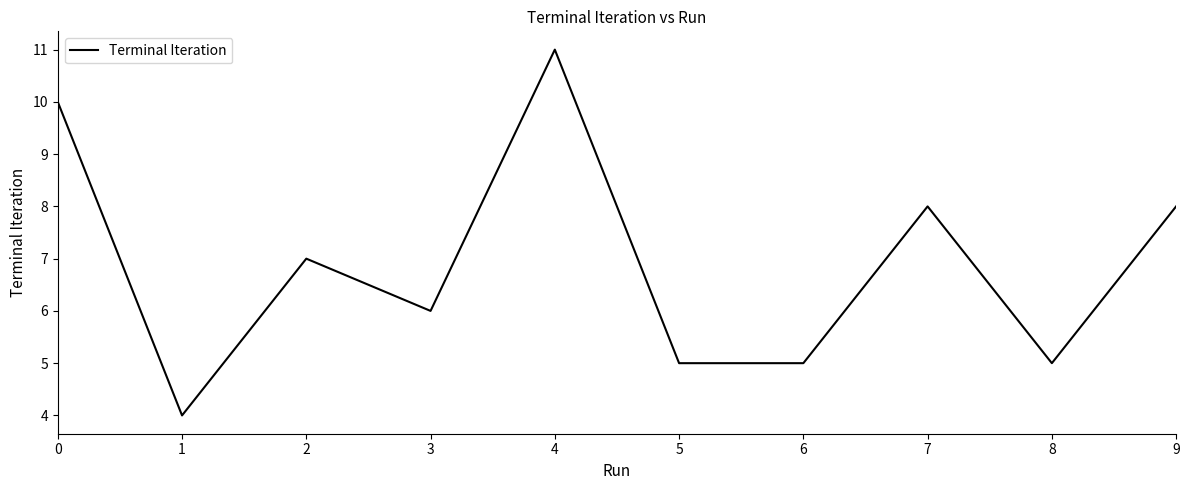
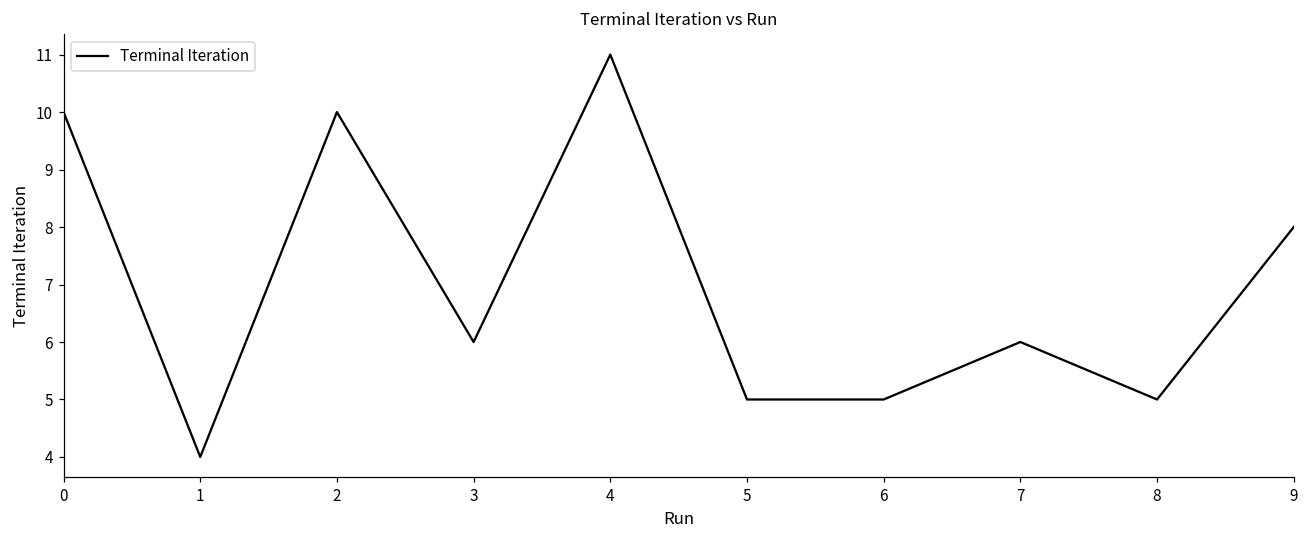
2: 7 -> 10
7: 8 -> 6
